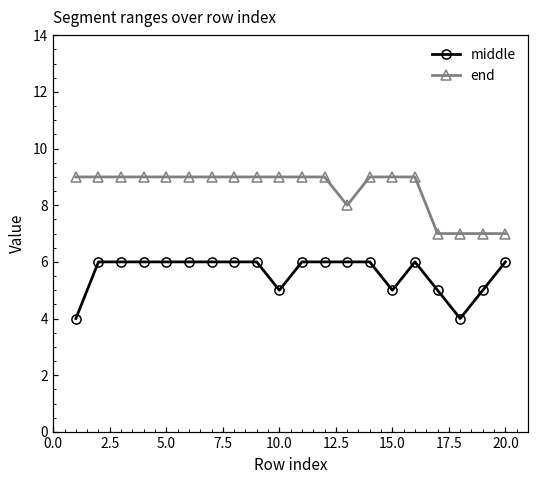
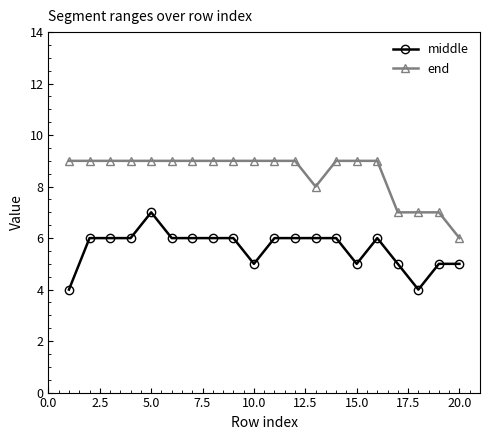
middle, 5.0: 6 -> 7
middle, 20.0: 6 -> 5
end, 20.0: 7 -> 6
